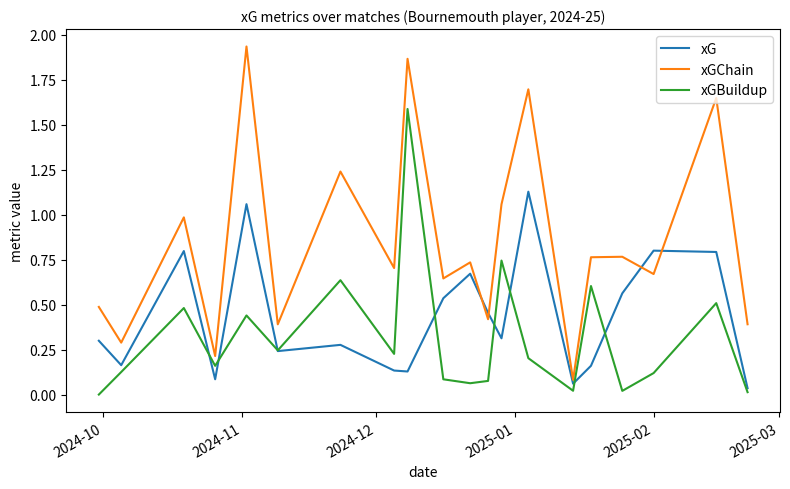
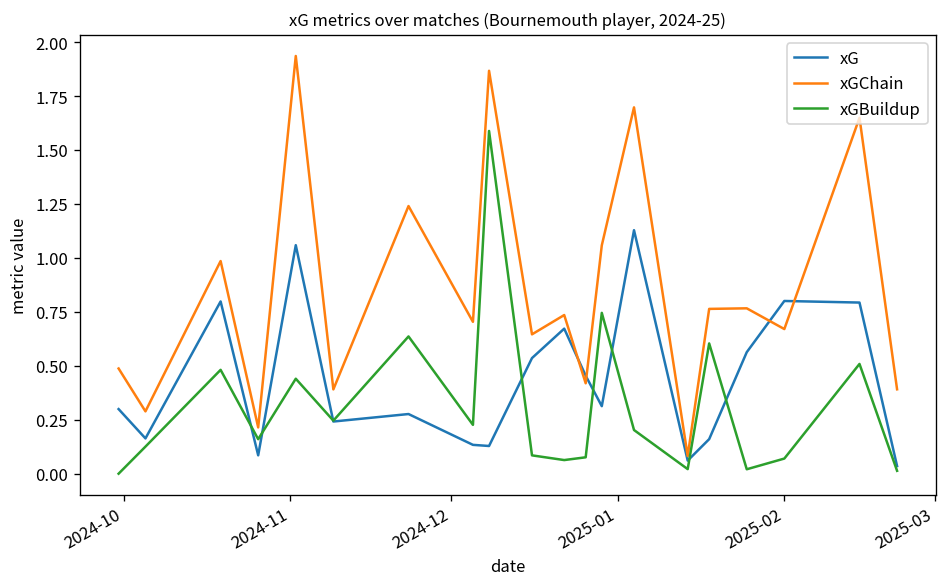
xGBuildup, 2025-02: 0.12 -> 0.07
